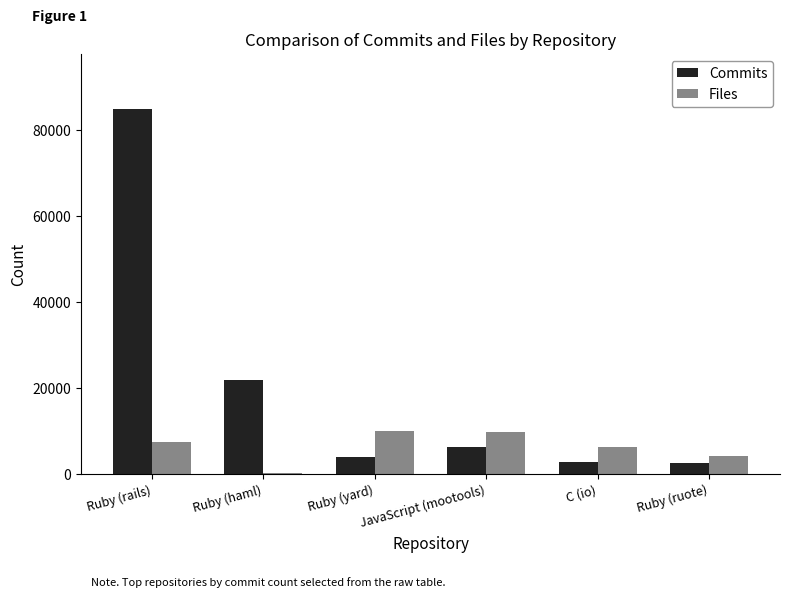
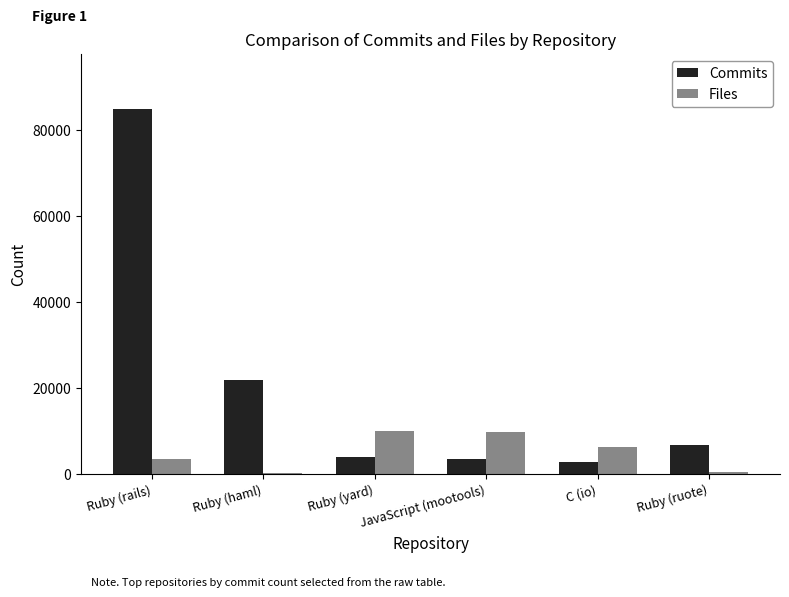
Files, Ruby (rails): 7000 -> 3000
Commits, JavaScript (mootools): 6000 -> 3000
Commits, Ruby (ruote): 2000 -> 7000
Files, Ruby (ruote): 4000 -> 0
